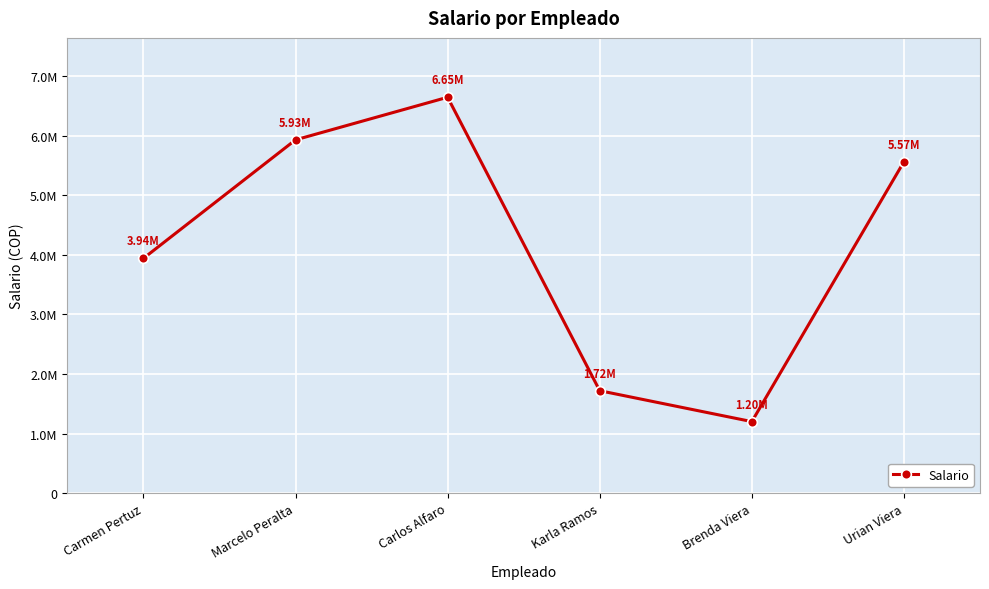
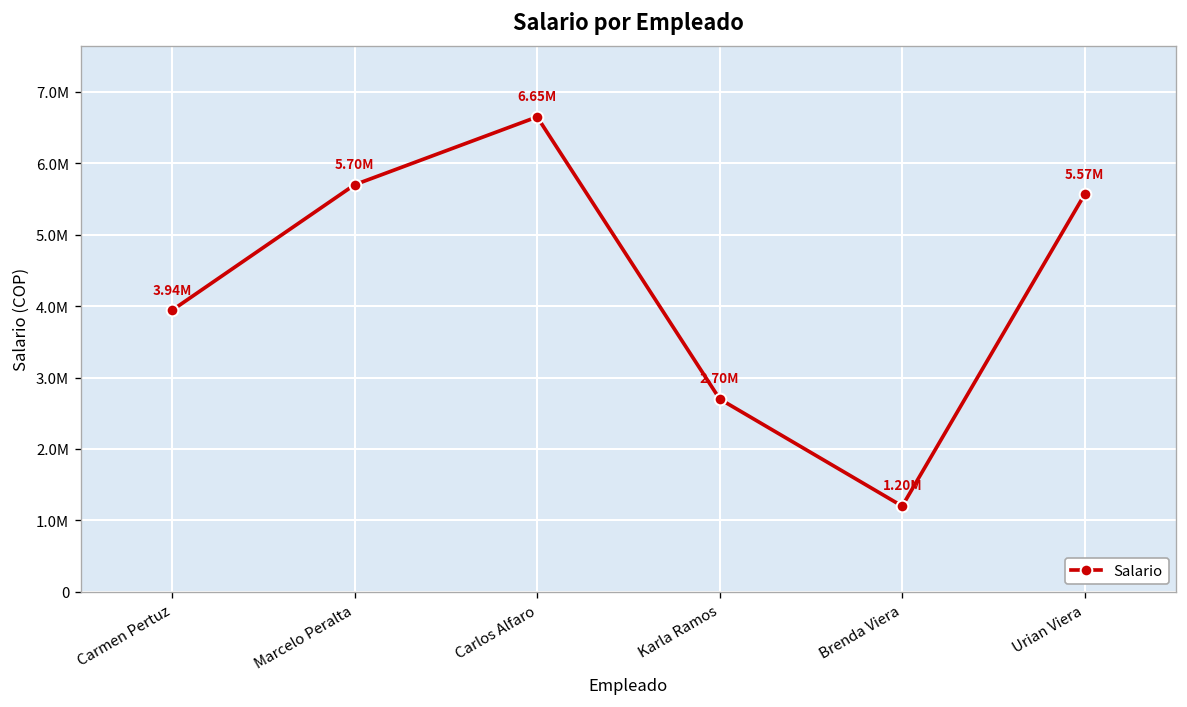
Marcelo Peralta: 5.93M -> 5.70M
Karla Ramos: 1.72M -> 2.70M
